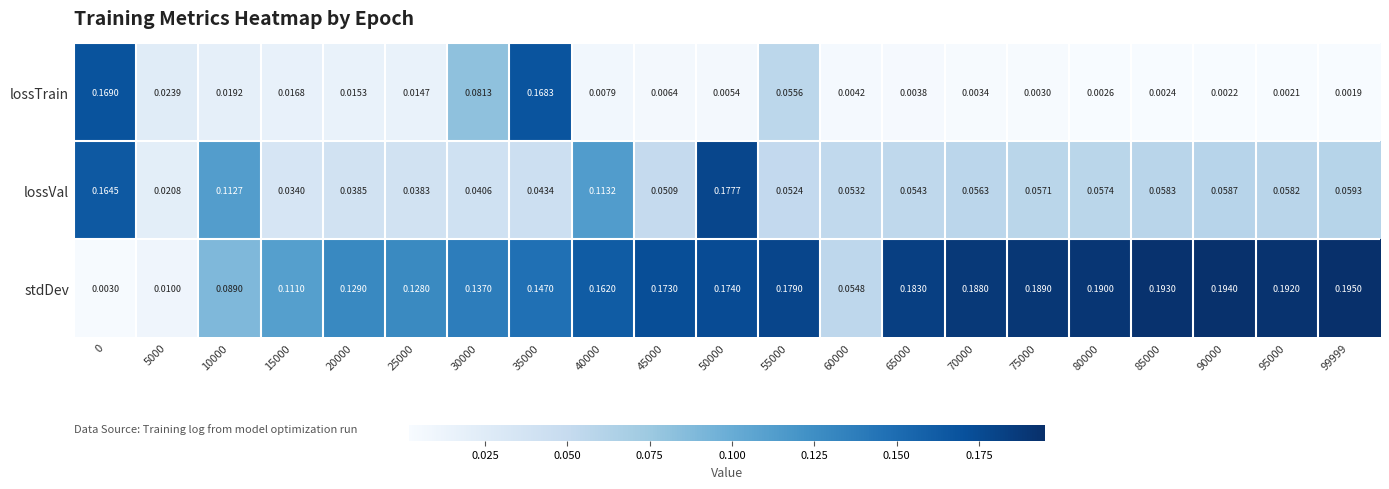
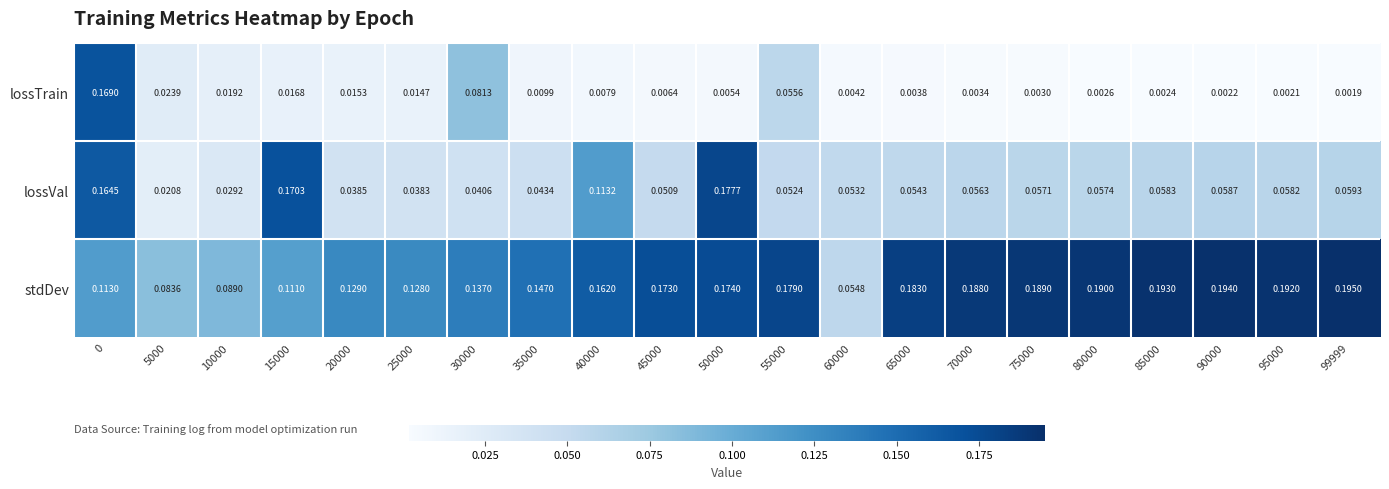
lossTrain, 35000: 0.1683 -> 0.0099
lossVal, 10000: 0.1127 -> 0.0292
lossVal, 15000: 0.0340 -> 0.1703
stdDev, 0: 0.0030 -> 0.1130
stdDev, 5000: 0.0100 -> 0.0836
